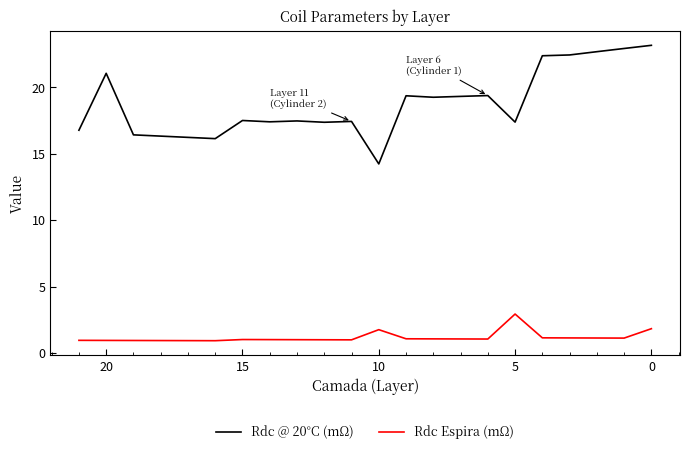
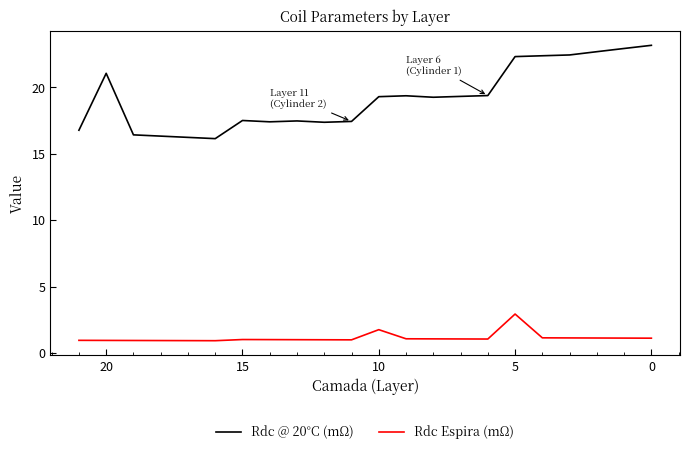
Rdc @ 20°C (mΩ), 10: 14.2 -> 19.3
Rdc @ 20°C (mΩ), 5: 17.4 -> 22.3
Rdc Espira (mΩ), 0: 1.8 -> 1.1
